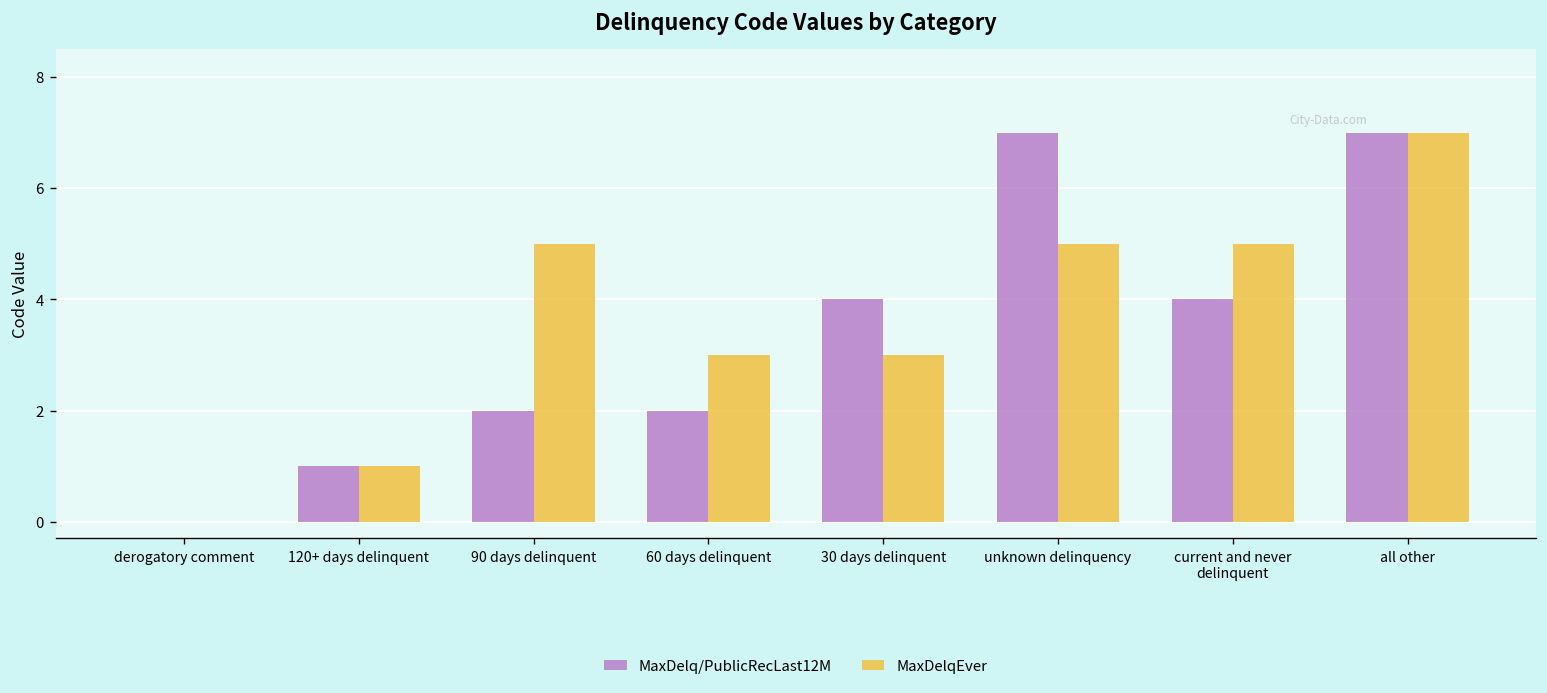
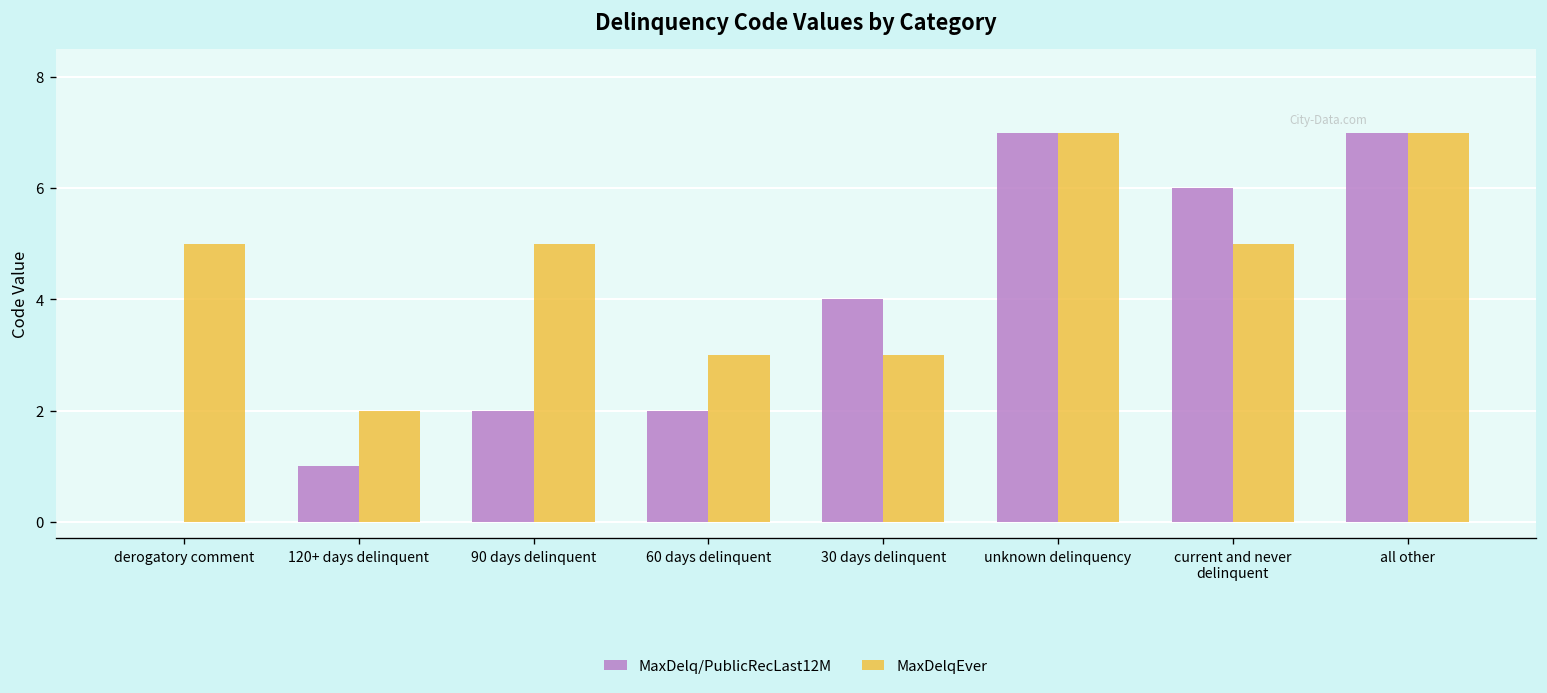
MaxDelqEver, derogatory comment: 0 -> 5
MaxDelqEver, 120+ days delinquent: 1 -> 2
MaxDelqEver, unknown delinquency: 5 -> 7
MaxDelq/PublicRecLast12M, current and never delinquent: 4 -> 6
